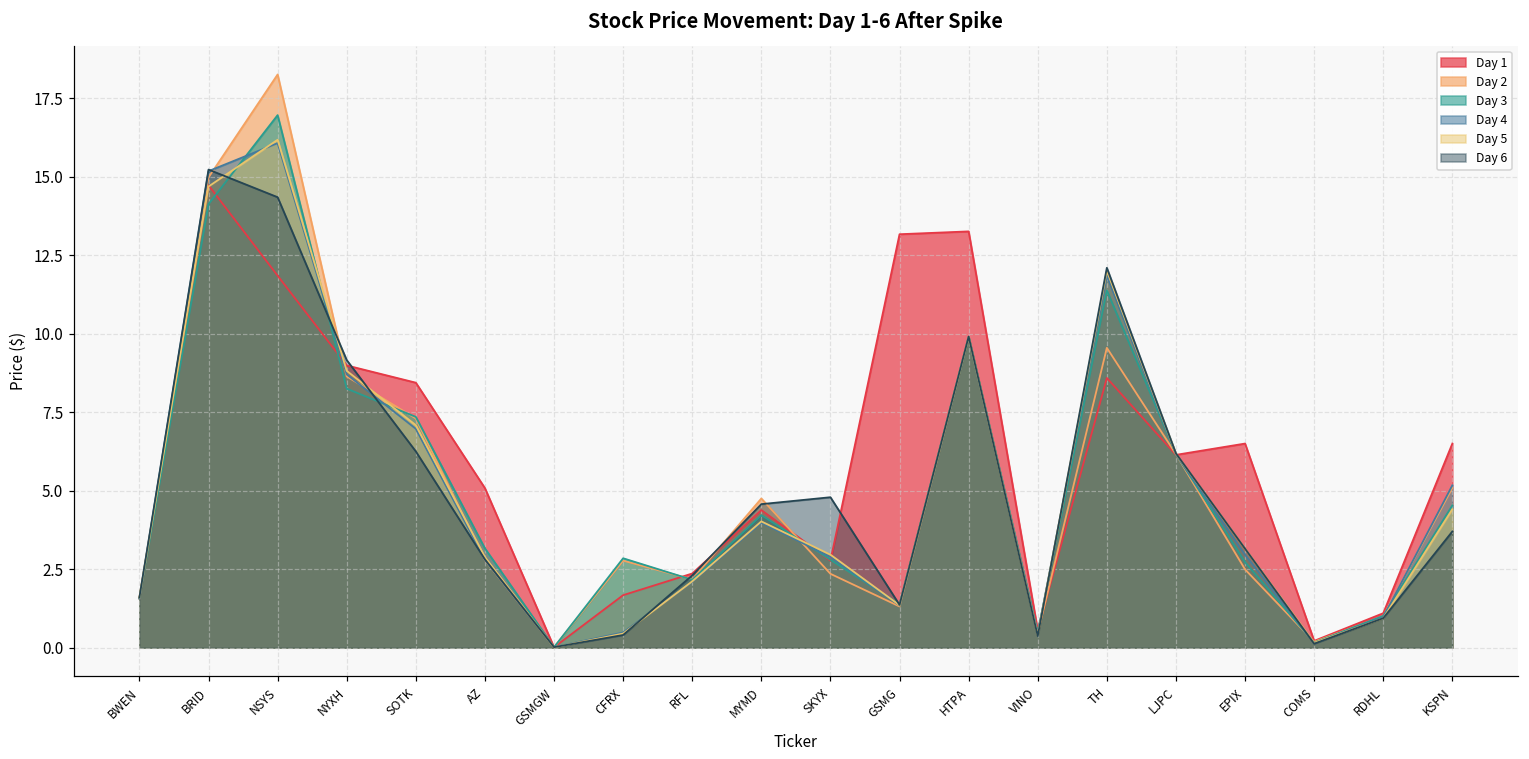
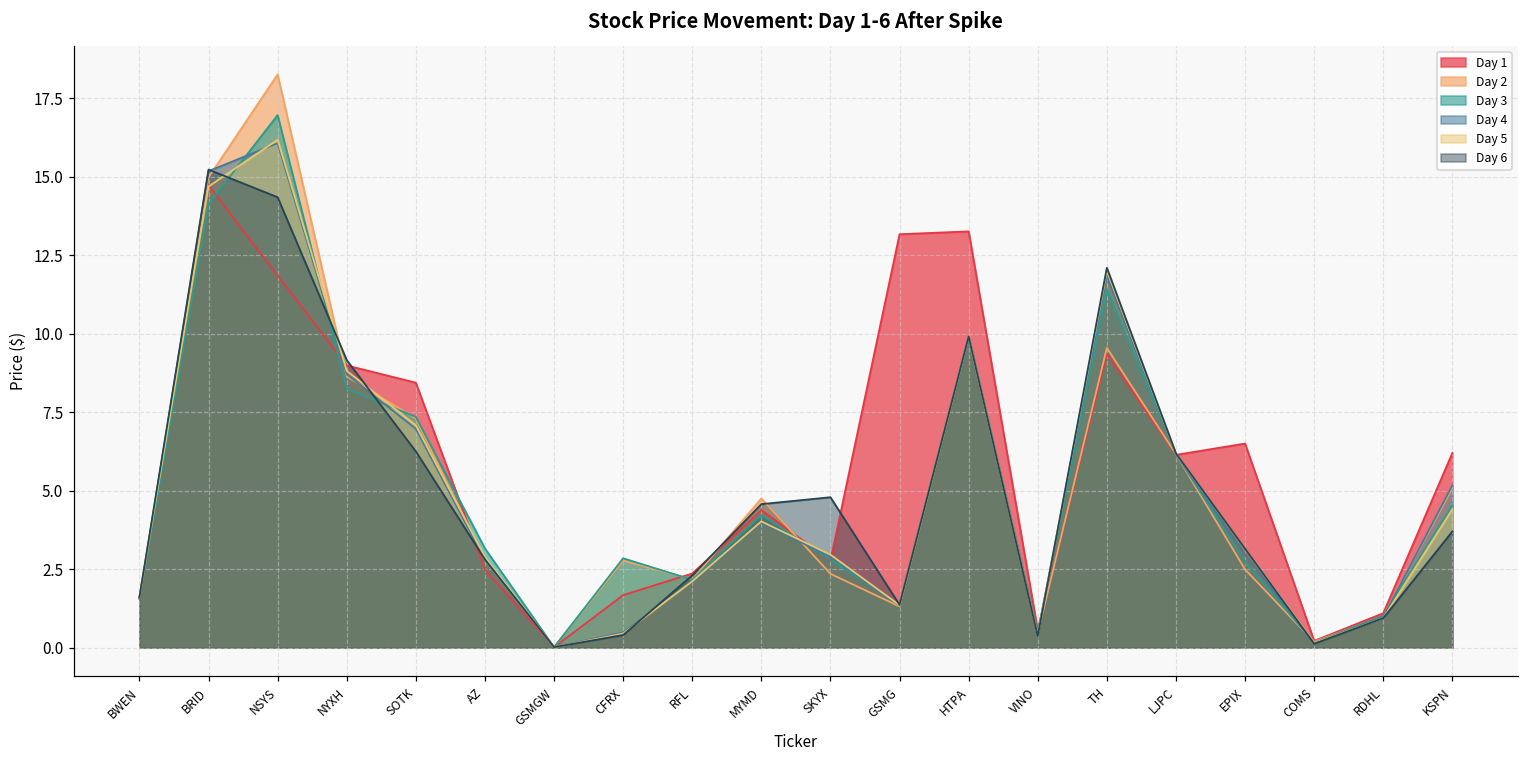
Day 1, AZ: 5.1 -> 2.5
Day 1, TH: 8.6 -> 9.4
Day 1, KSPN: 6.5 -> 6.2
